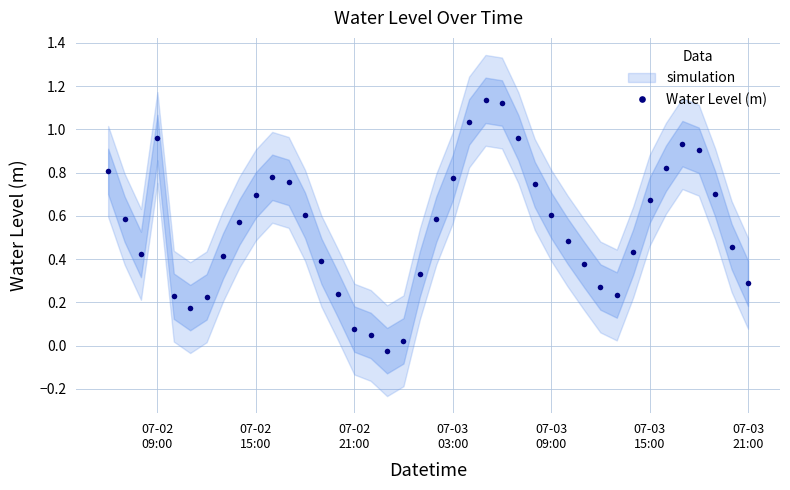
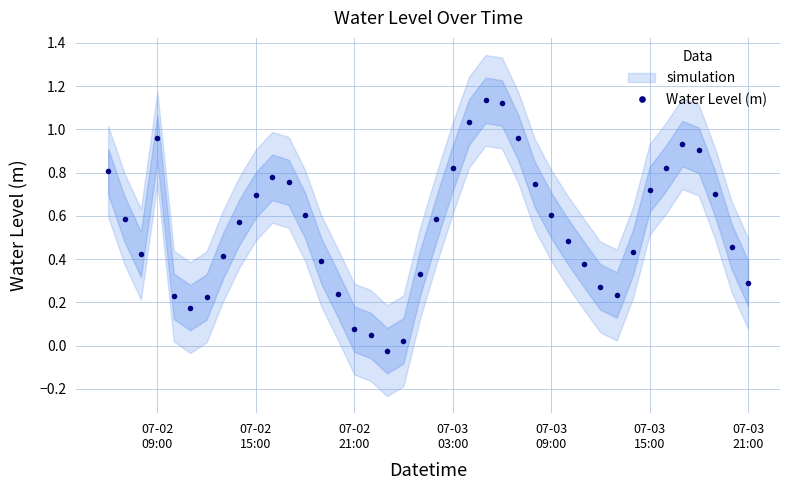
Water Level (m), 07-03 03:00: 0.78 -> 0.82
Water Level (m), 07-03 15:00: 0.67 -> 0.72
